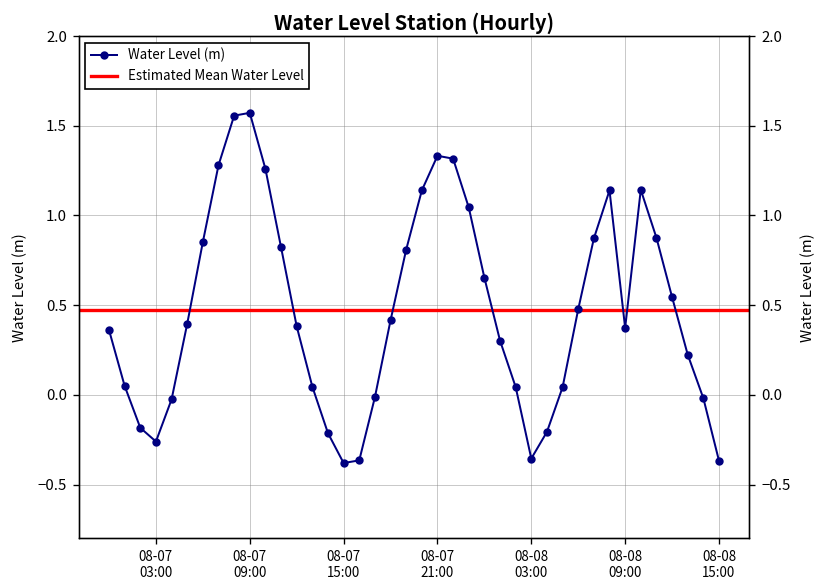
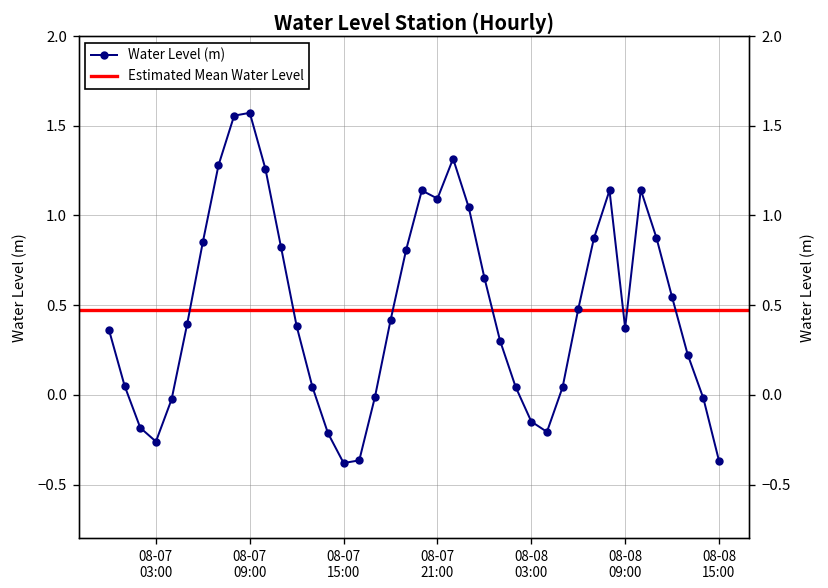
08-07 21:00: 1.33 -> 1.09
08-08 03:00: -0.35 -> -0.15
